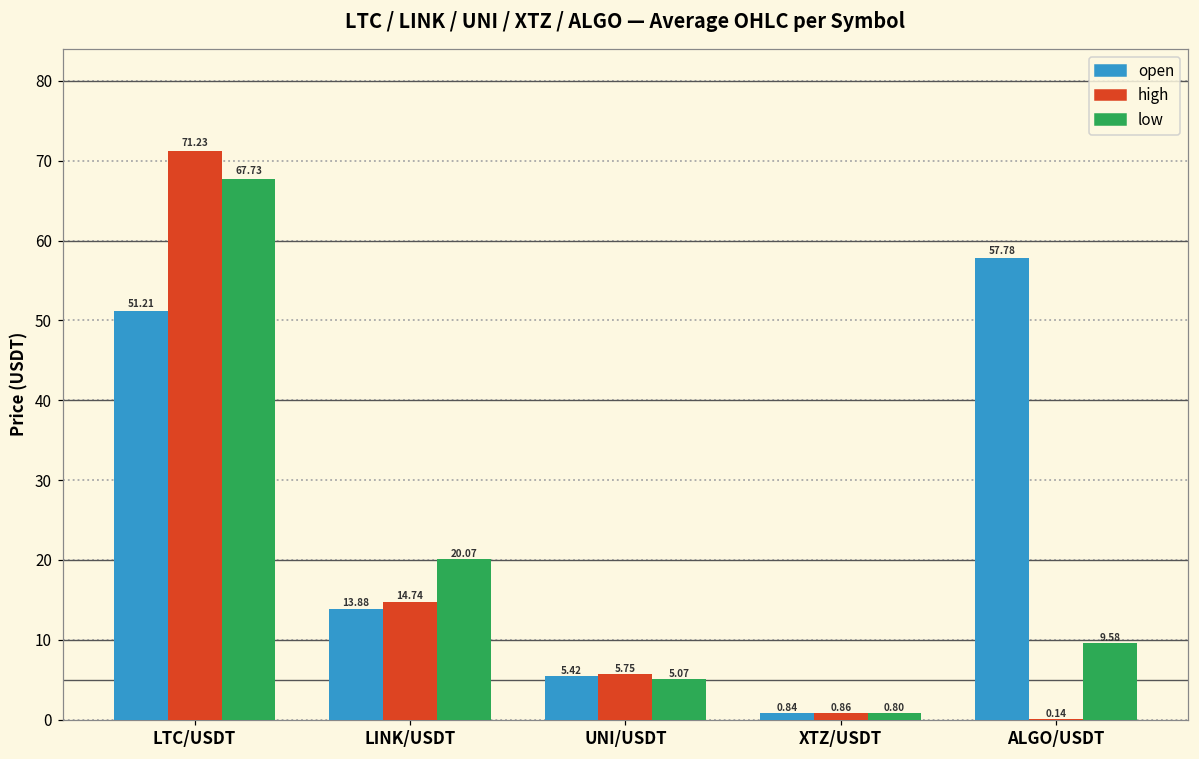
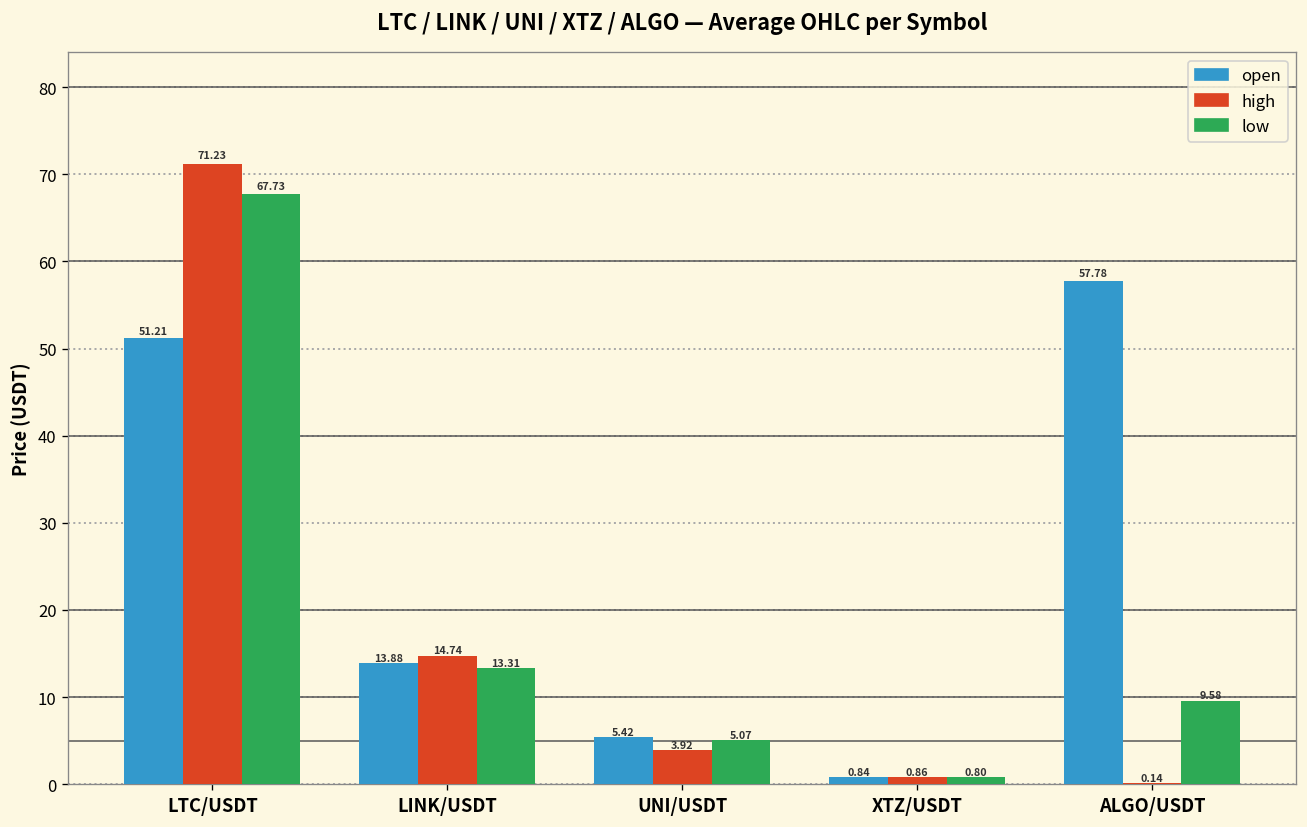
low, LINK/USDT: 20.07 -> 13.31
high, UNI/USDT: 5.75 -> 3.92
